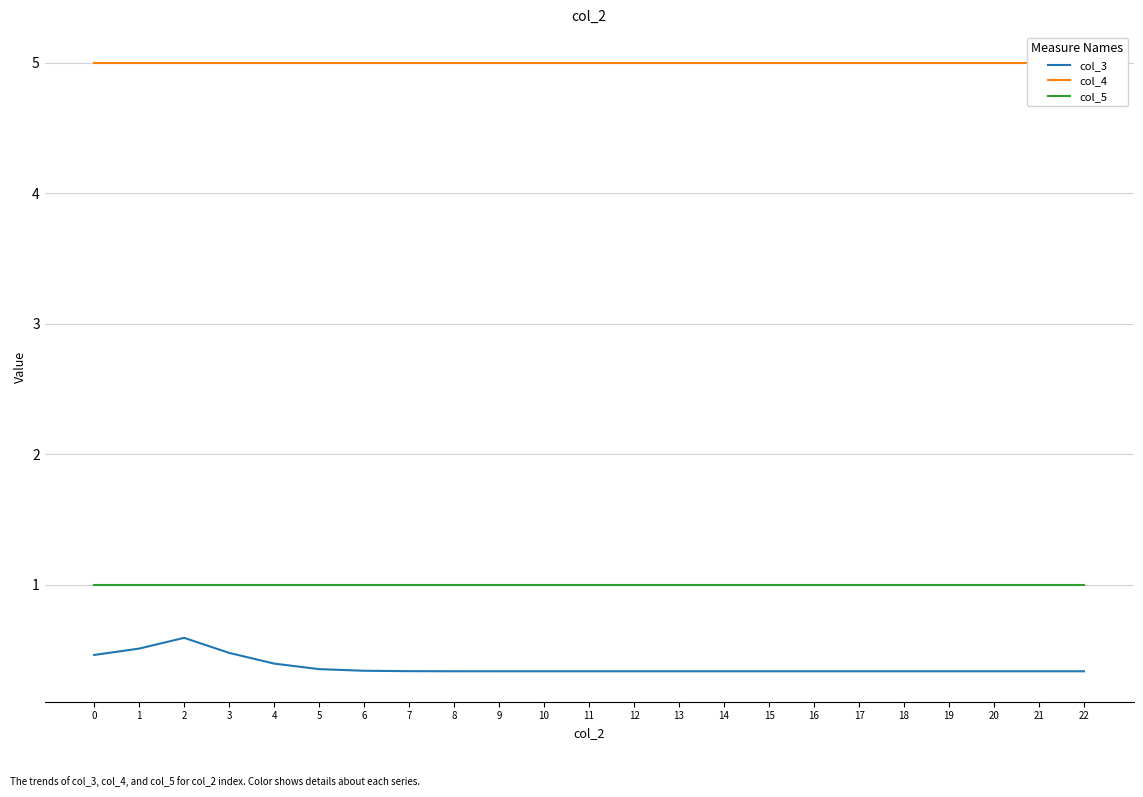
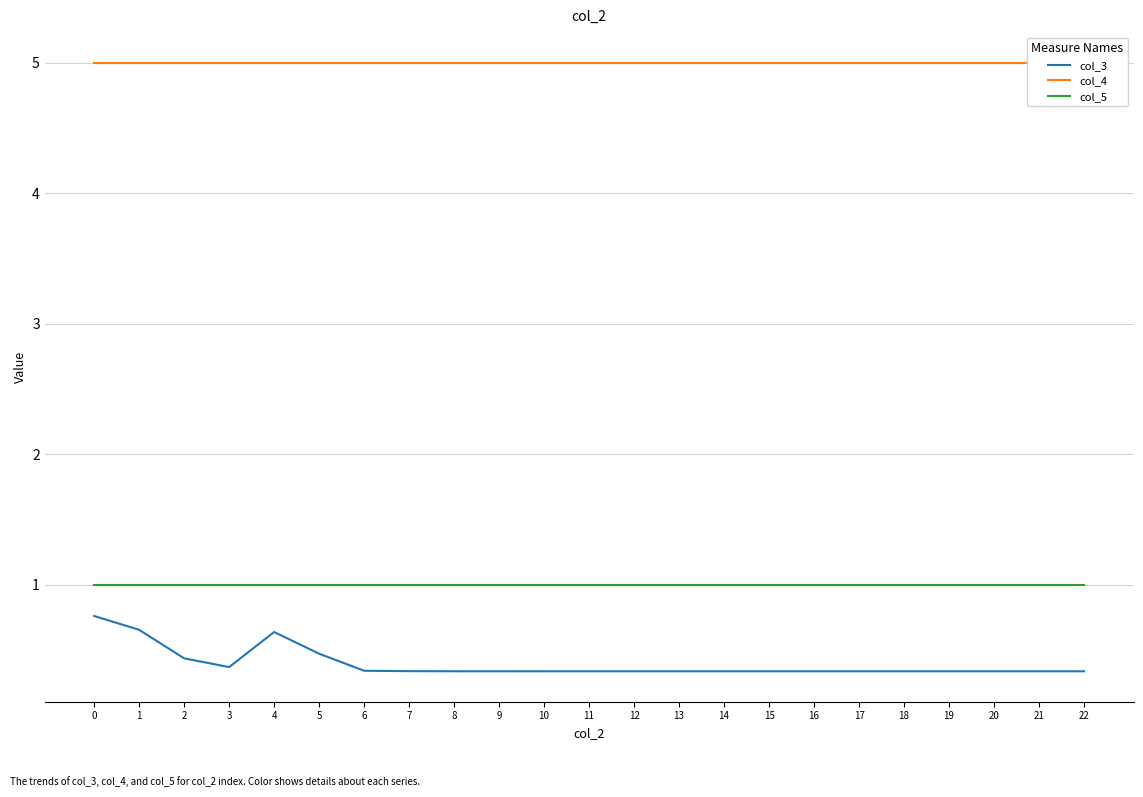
col_3, 0: 0.46 -> 0.76
col_3, 1: 0.51 -> 0.65
col_3, 2: 0.59 -> 0.44
col_3, 3: 0.48 -> 0.37
col_3, 4: 0.40 -> 0.64
col_3, 5: 0.35 -> 0.47
